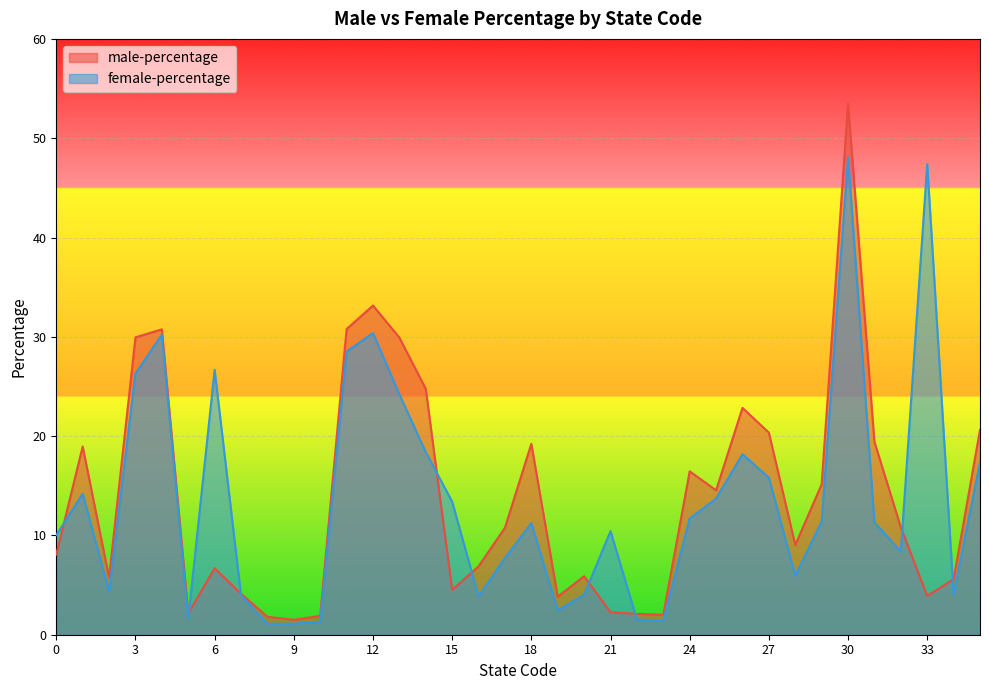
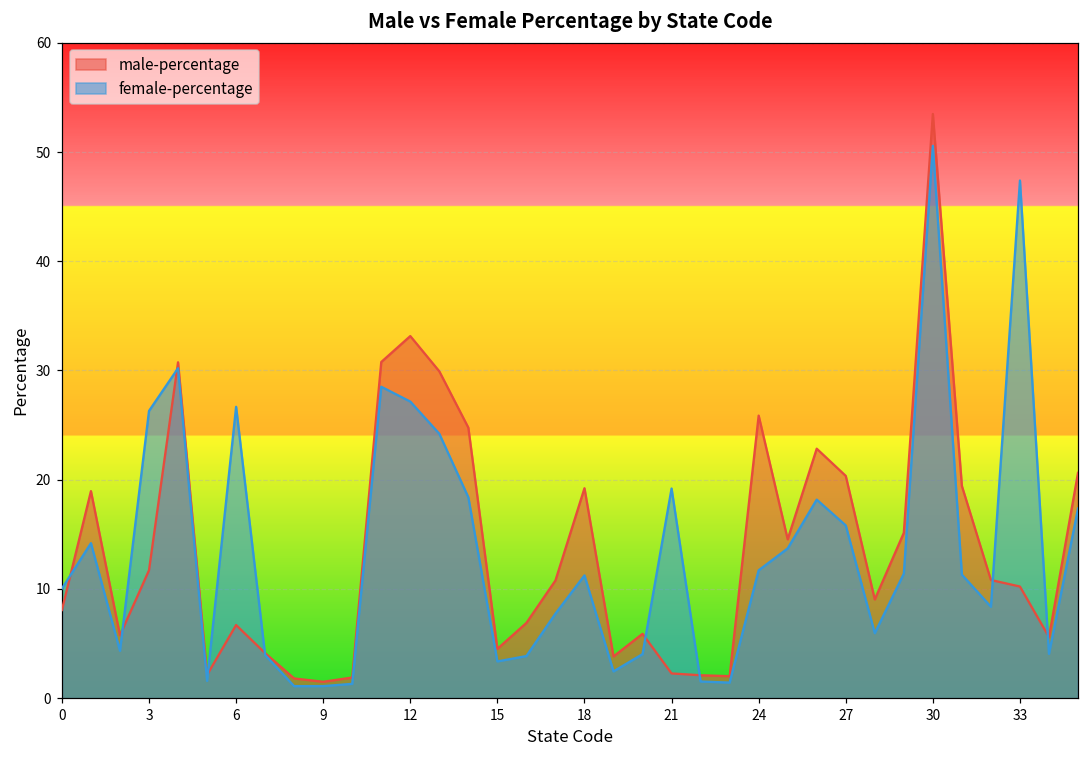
male-percentage, 3: 30 -> 12
female-percentage, 12: 30 -> 27
female-percentage, 15: 13 -> 3
female-percentage, 21: 10 -> 19
male-percentage, 24: 16 -> 26
female-percentage, 30: 48 -> 51
male-percentage, 33: 4 -> 10
